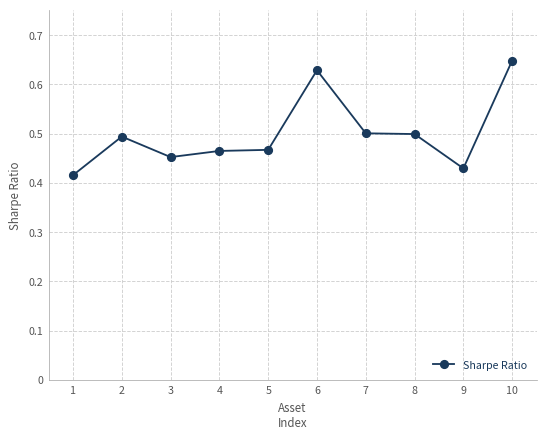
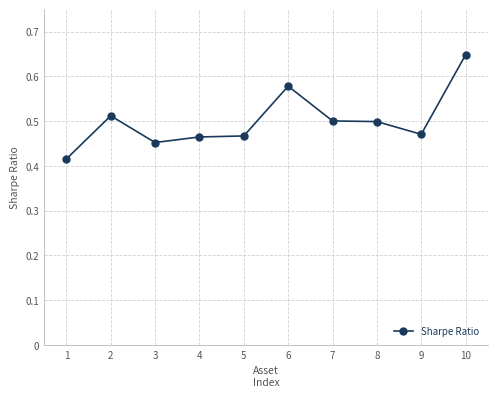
2: 0.49 -> 0.51
6: 0.63 -> 0.58
9: 0.43 -> 0.47
